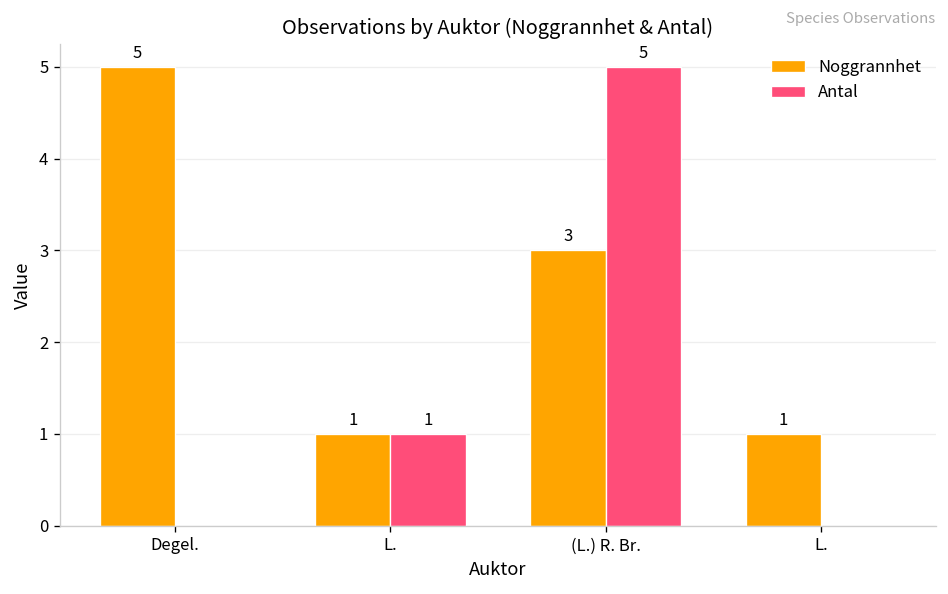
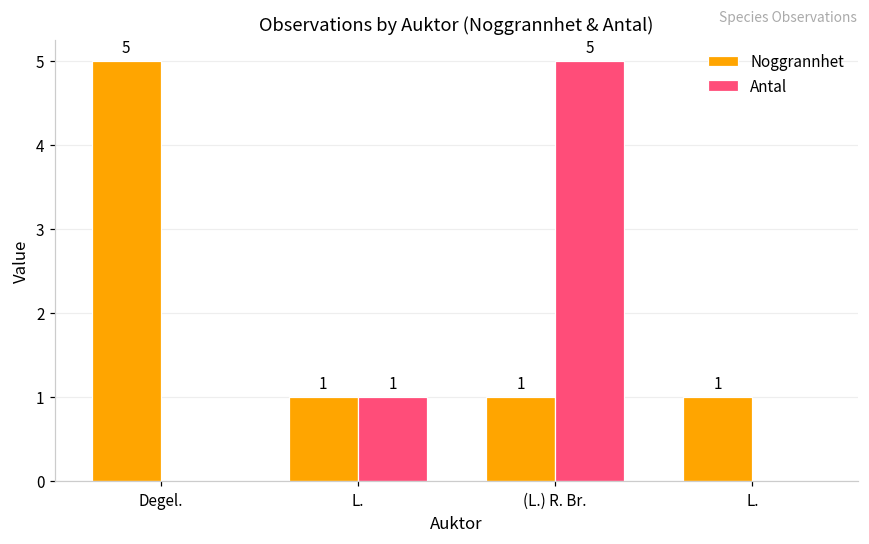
Noggrannhet, (L.) R. Br.: 3 -> 1
